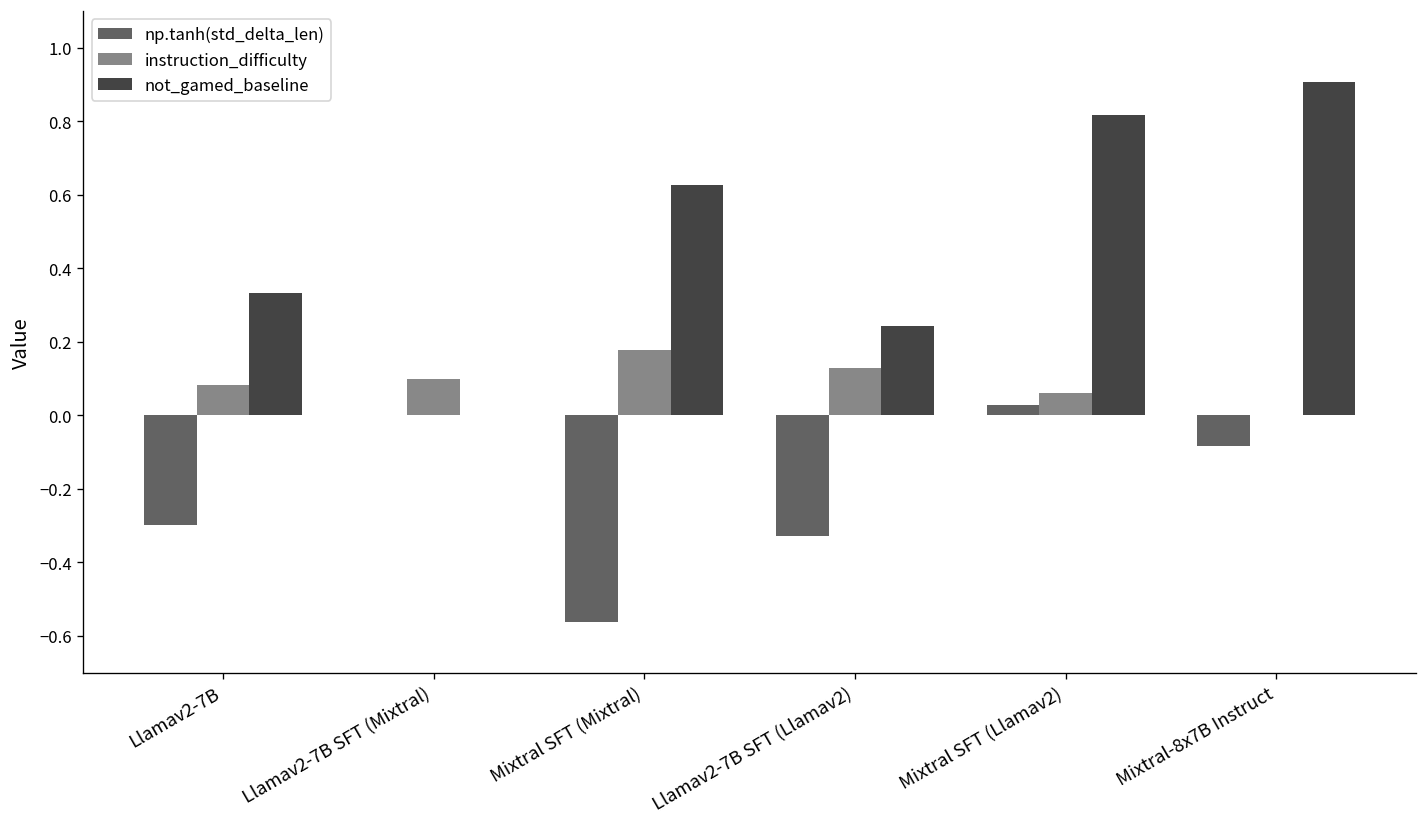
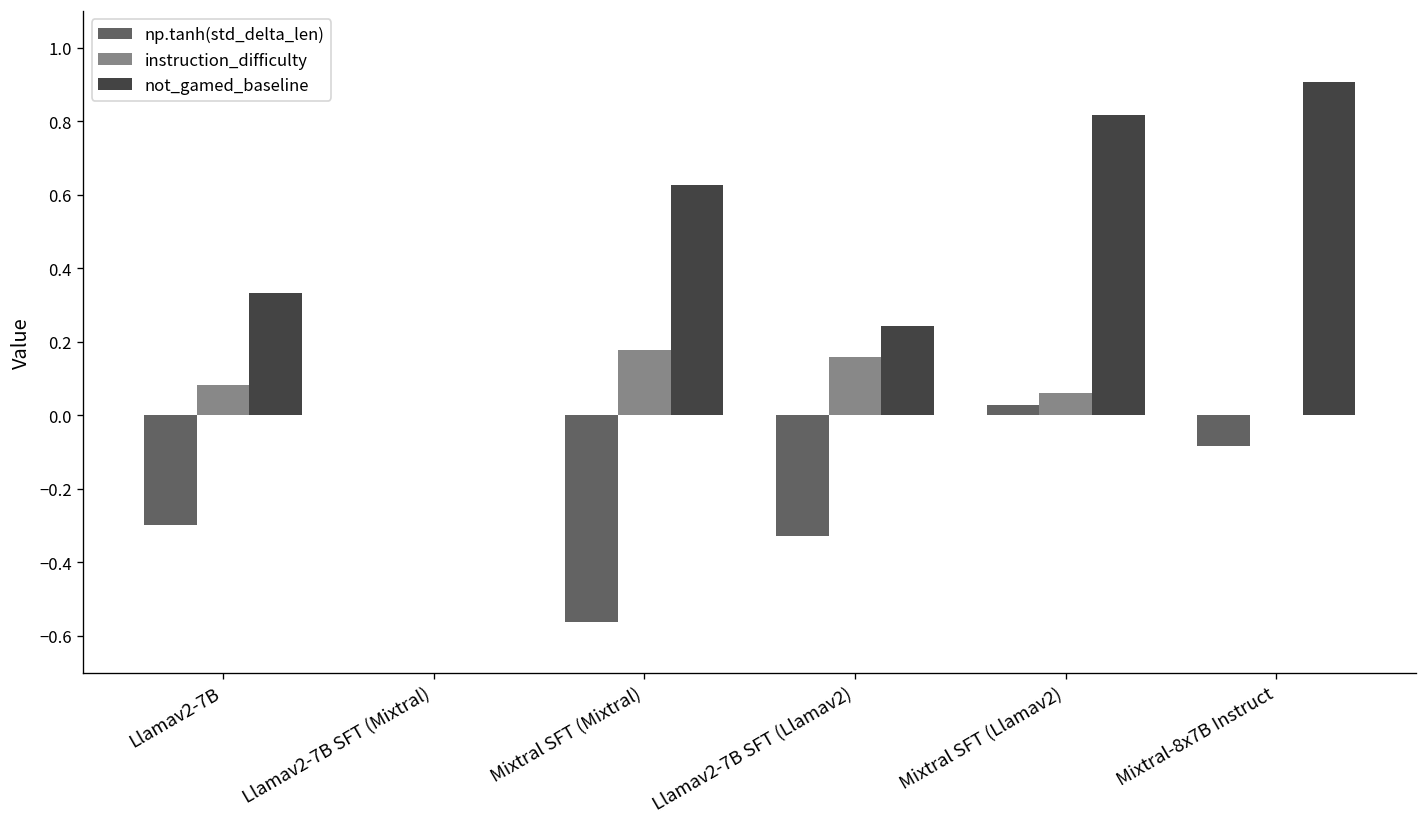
instruction_difficulty, Llamav2-7B SFT (Mixtral): 0.1 -> 0.0
instruction_difficulty, Llamav2-7B SFT (Llamav2): 0.13 -> 0.16
